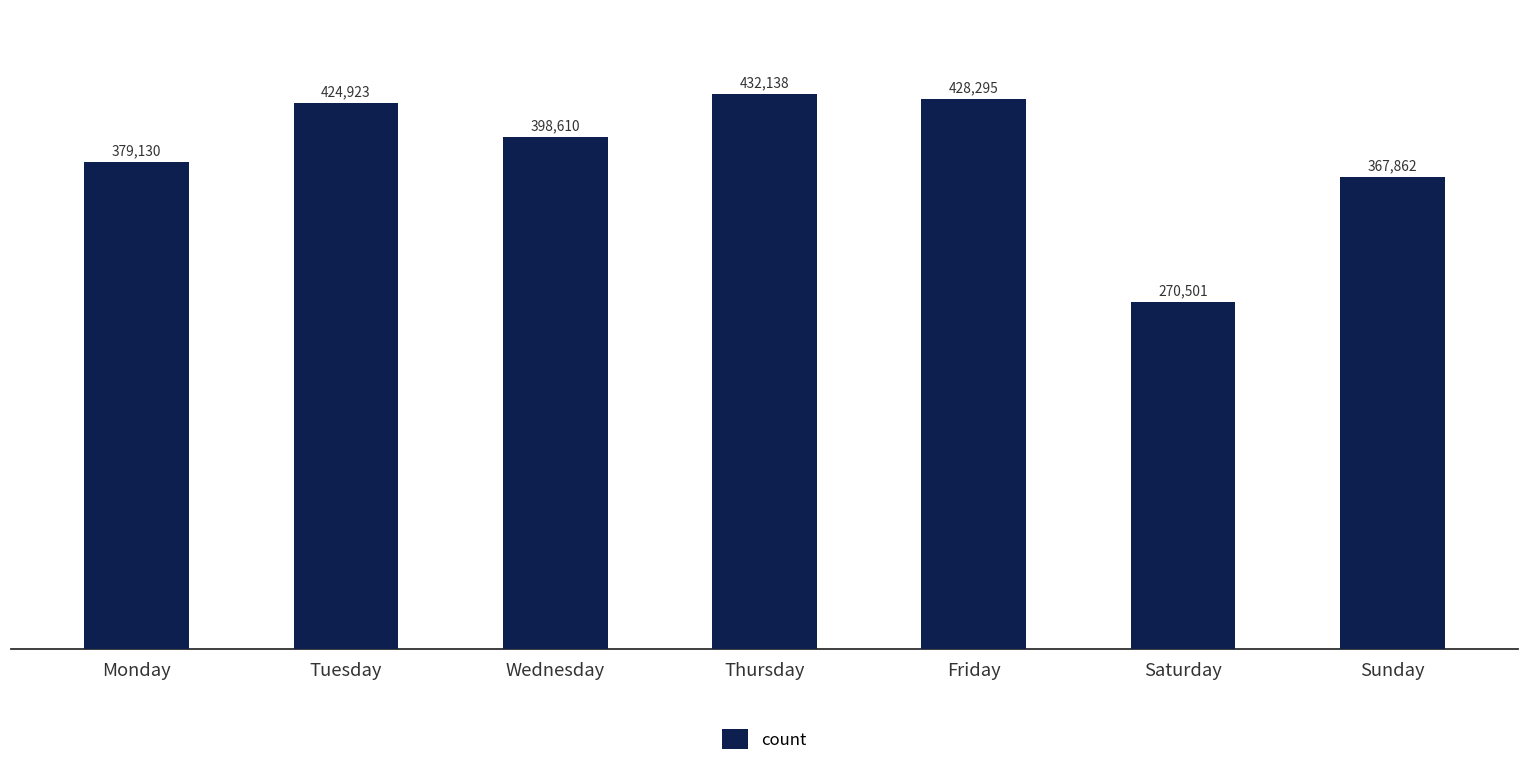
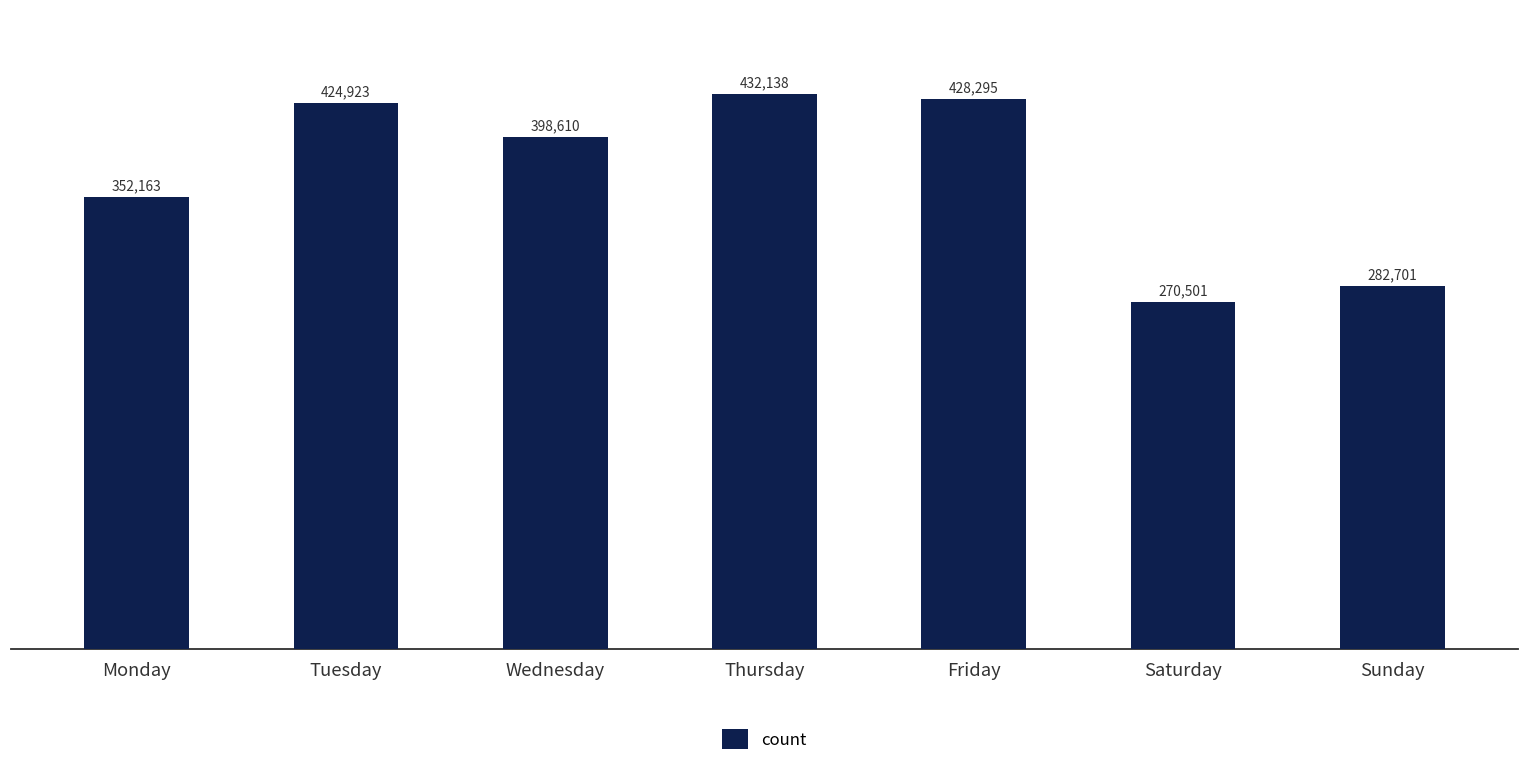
Monday: 379,130 -> 352,163
Sunday: 367,862 -> 282,701
